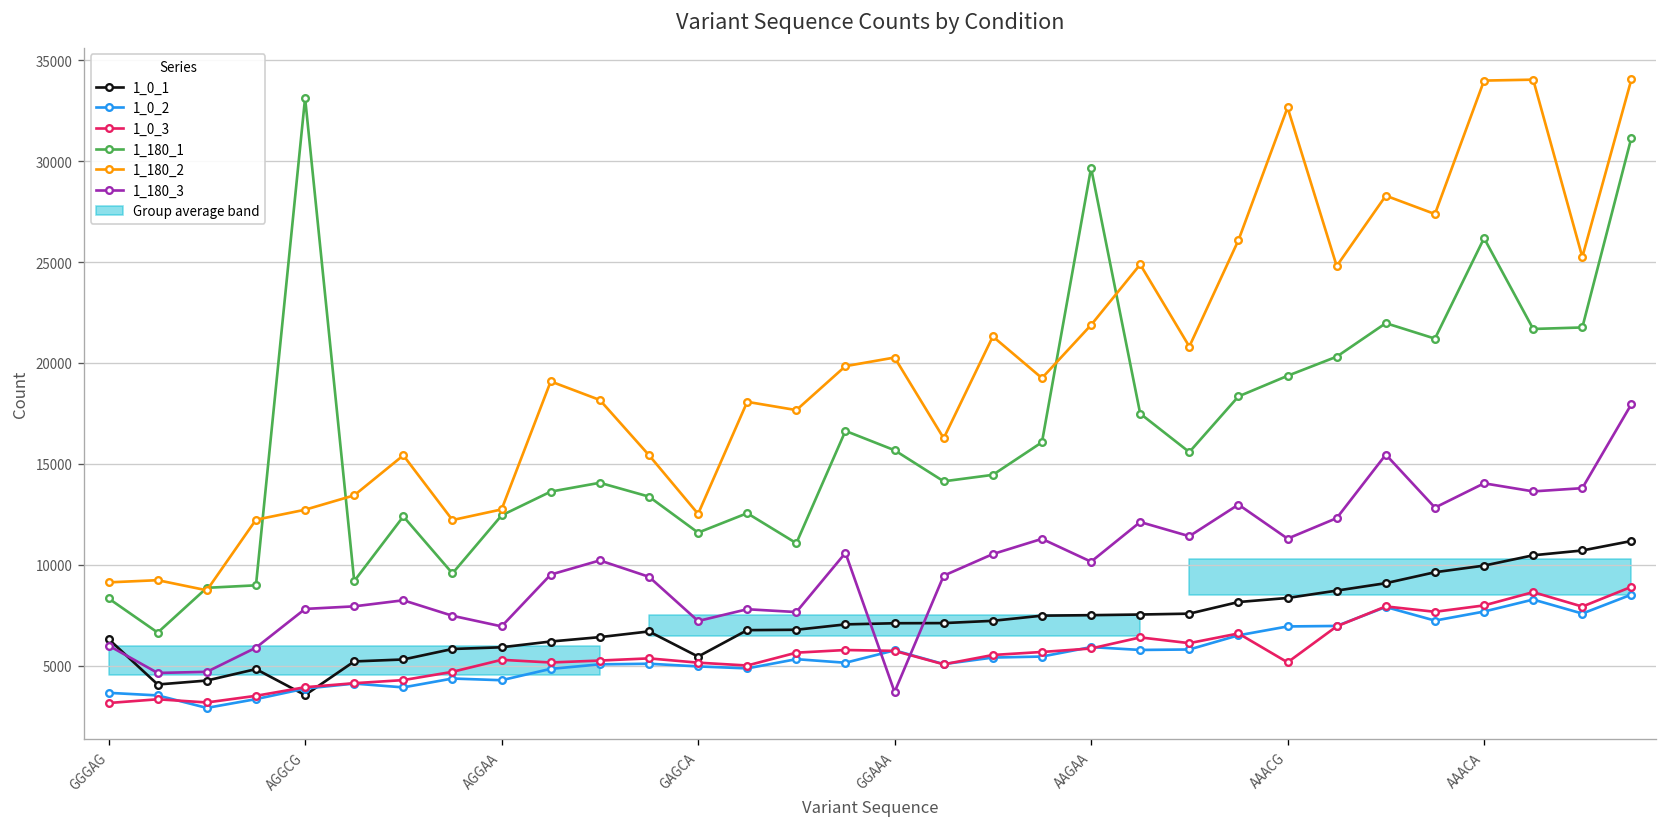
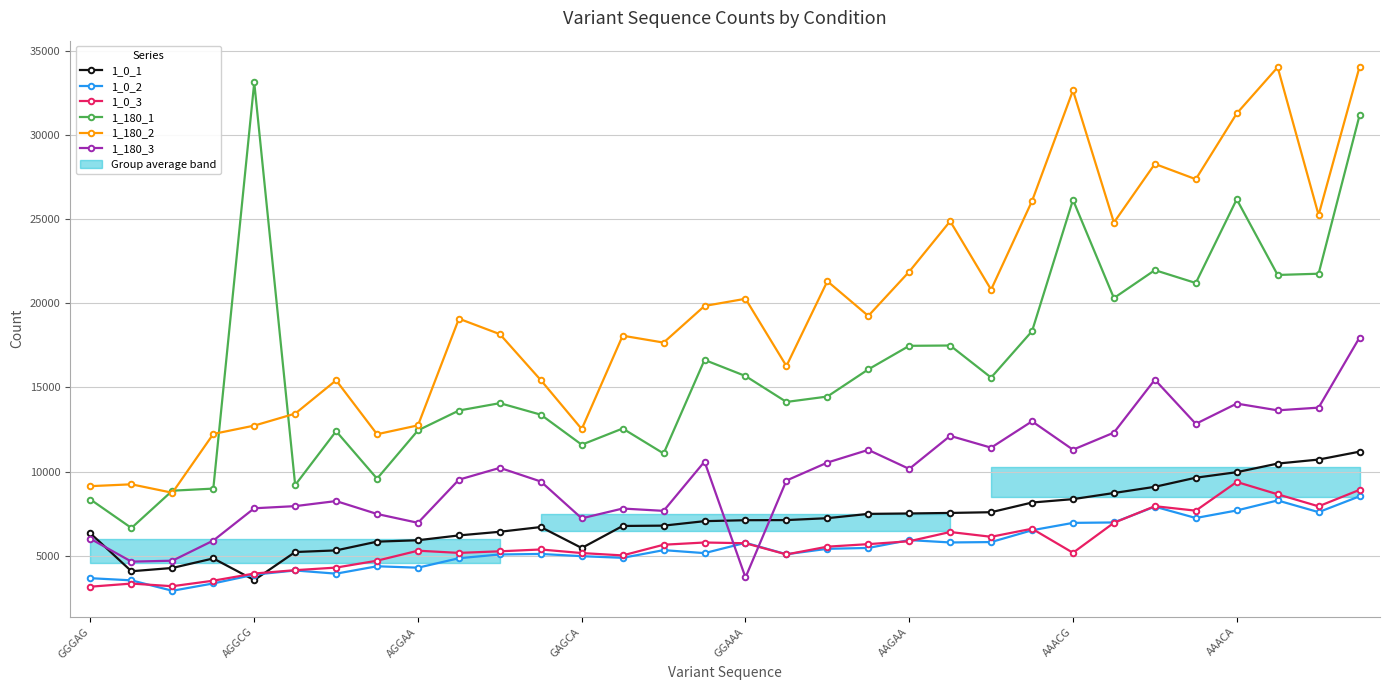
1_180_1, AAGAA: 29700 -> 17500
1_180_1, AAACG: 19400 -> 26200
1_0_3, AAACA: 8000 -> 9400
1_180_2, AAACA: 34000 -> 31300
